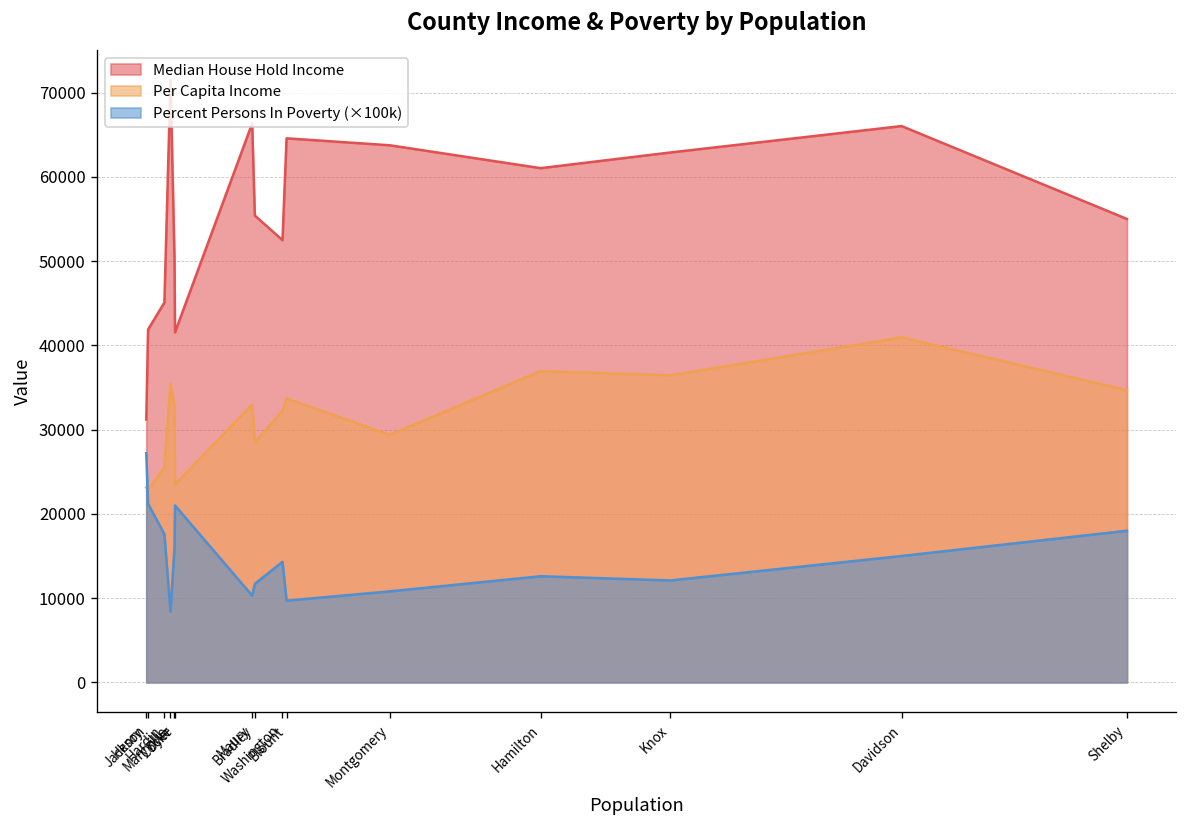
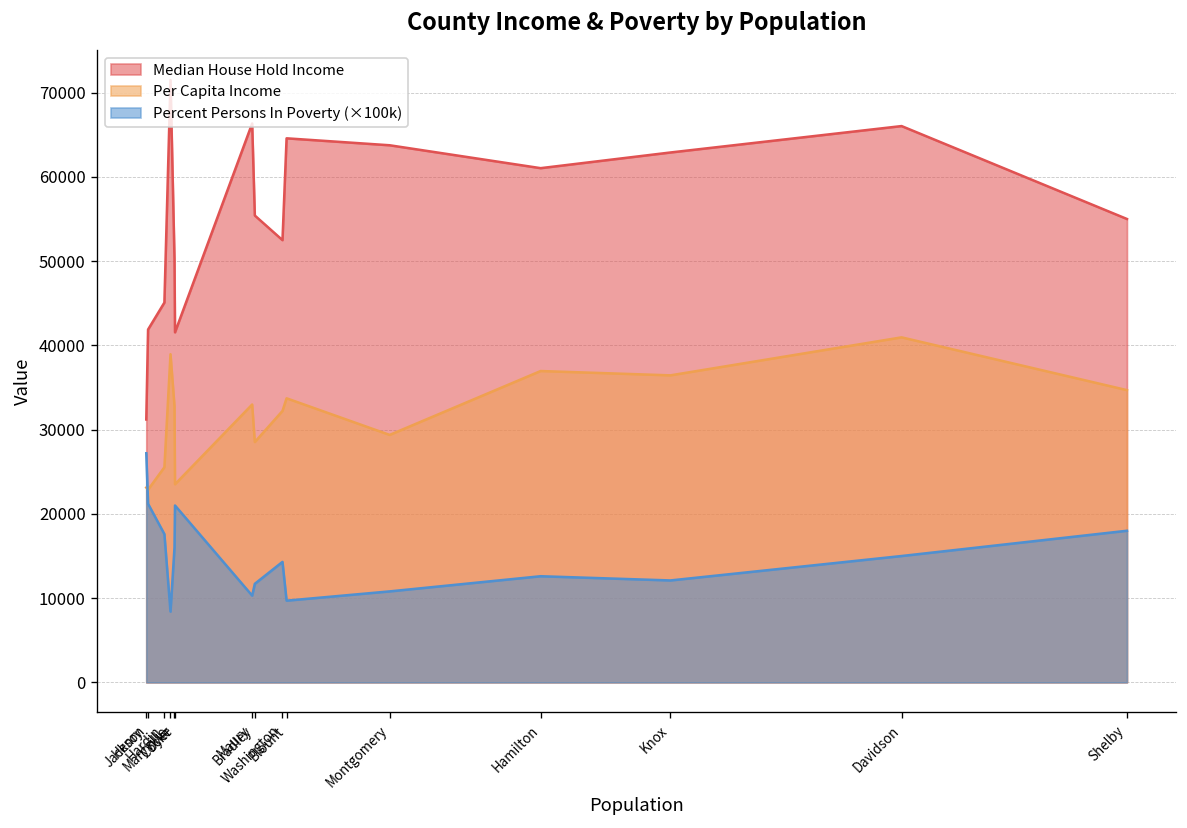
Per Capita Income, Maryville: 35000 -> 39000
